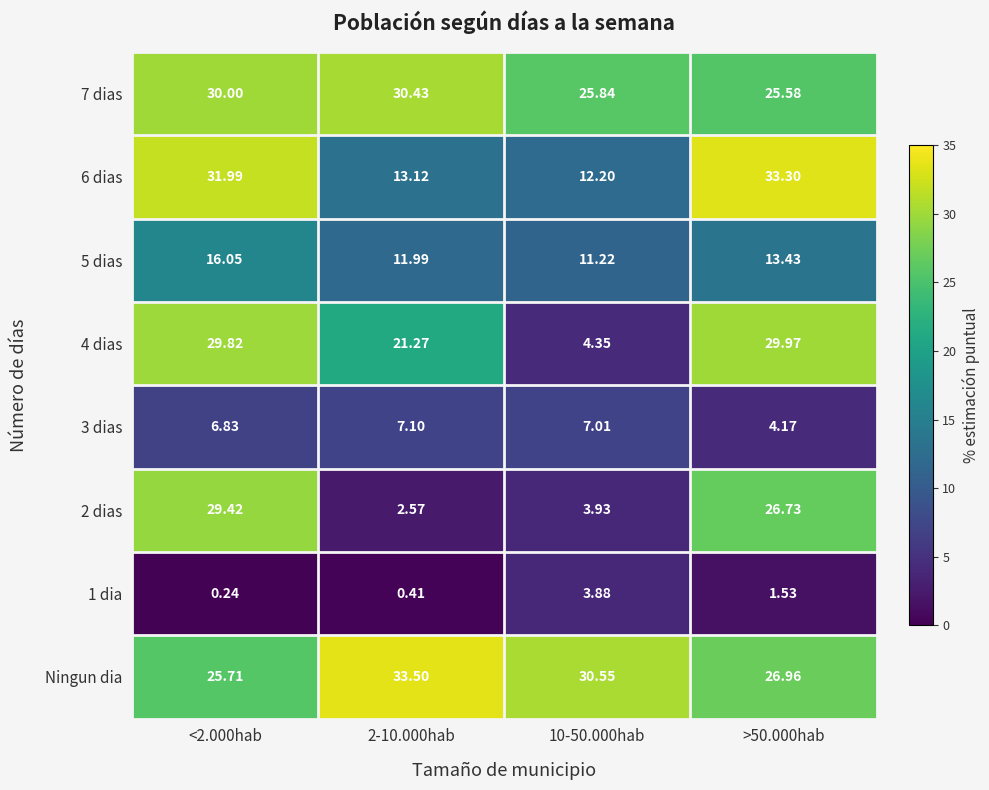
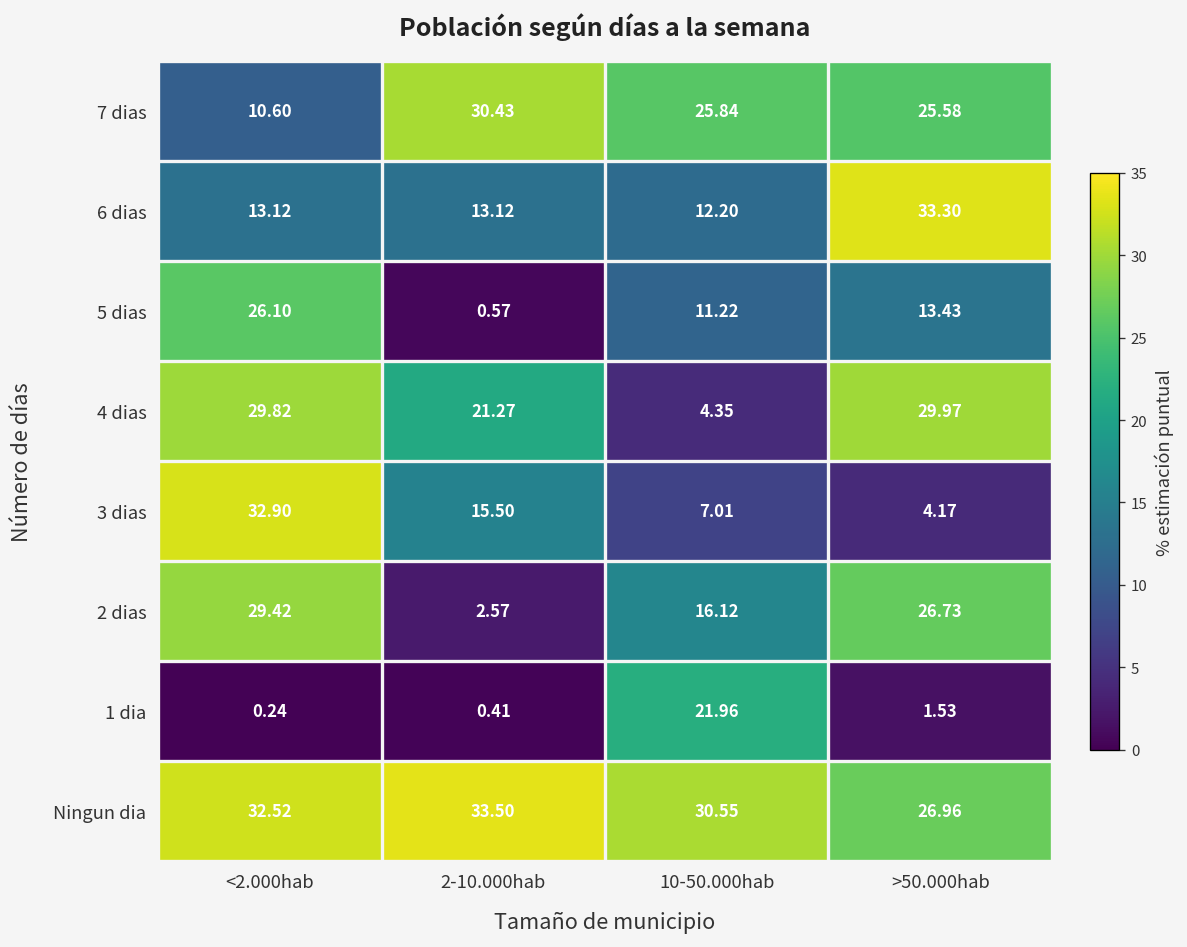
7 dias, <2.000hab: 30.00 -> 10.60
6 dias, <2.000hab: 31.99 -> 13.12
5 dias, <2.000hab: 16.05 -> 26.10
5 dias, 2-10.000hab: 11.99 -> 0.57
3 dias, <2.000hab: 6.83 -> 32.90
3 dias, 2-10.000hab: 7.10 -> 15.50
2 dias, 10-50.000hab: 3.93 -> 16.12
1 dia, 10-50.000hab: 3.88 -> 21.96
Ningun dia, <2.000hab: 25.71 -> 32.52
